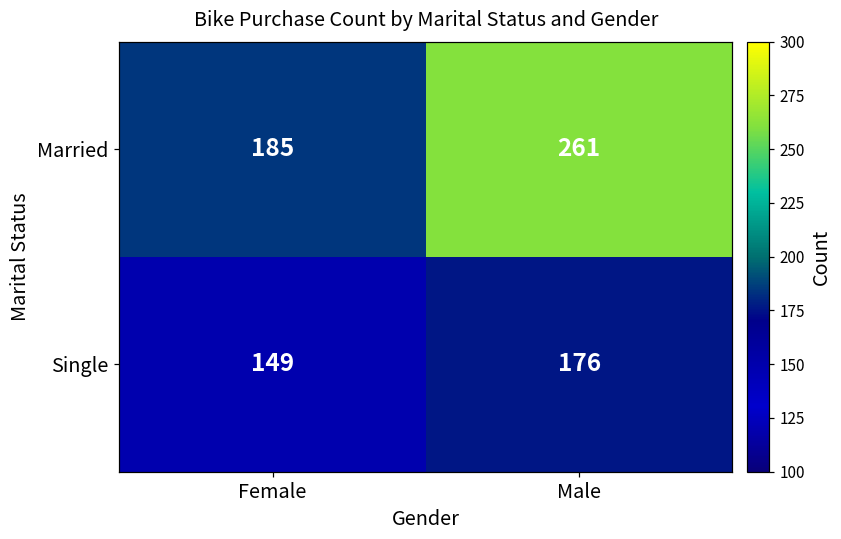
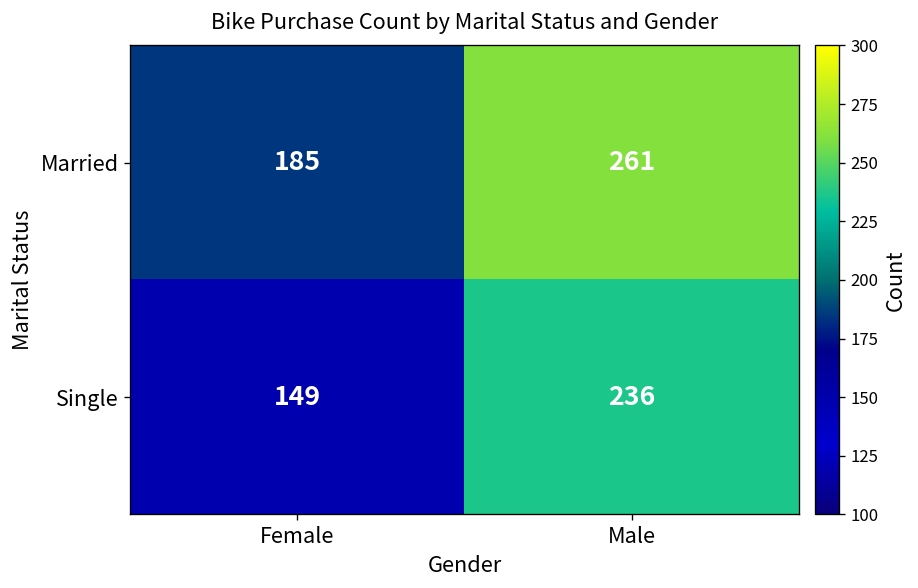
Single, Male: 176 -> 236
